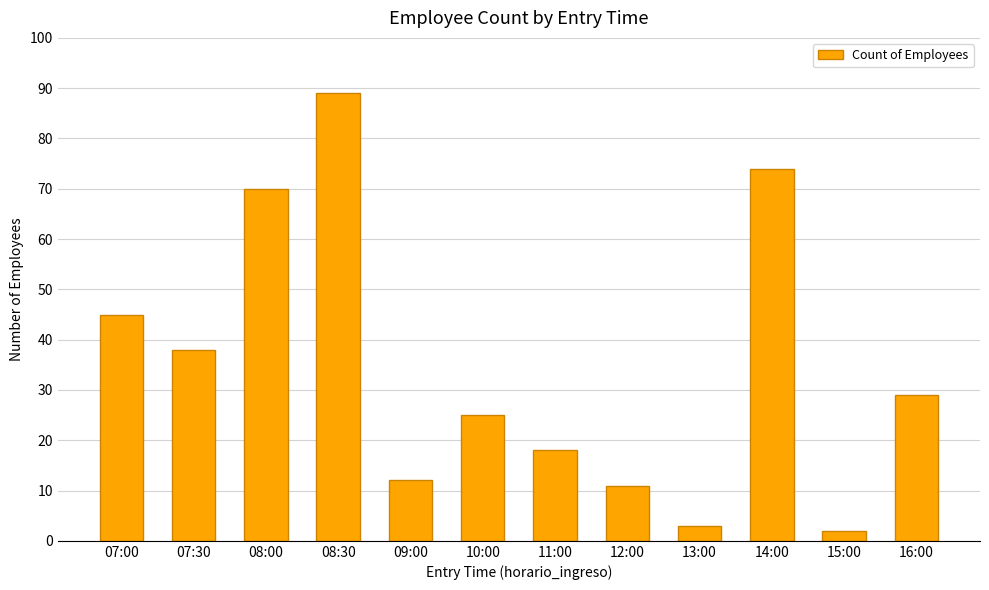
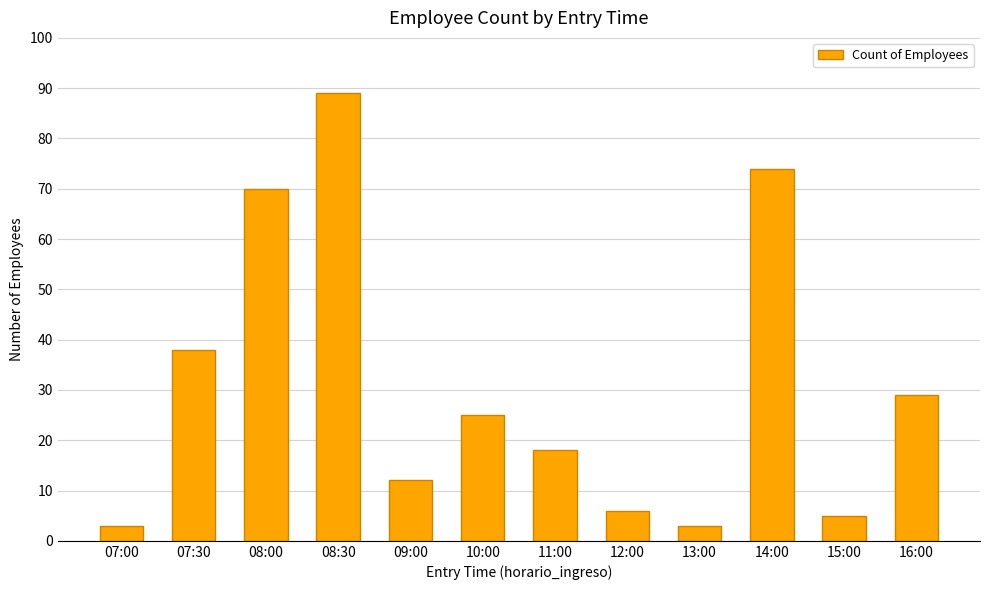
07:00: 45 -> 3
12:00: 11 -> 6
15:00: 2 -> 5
